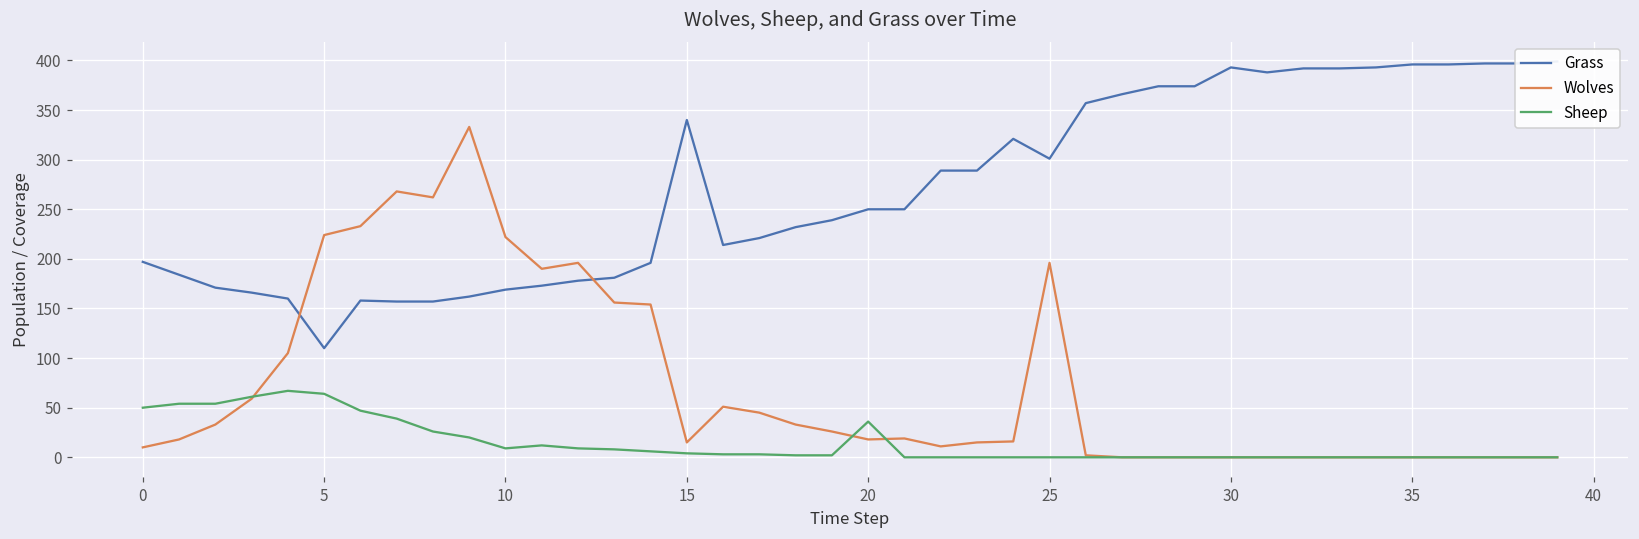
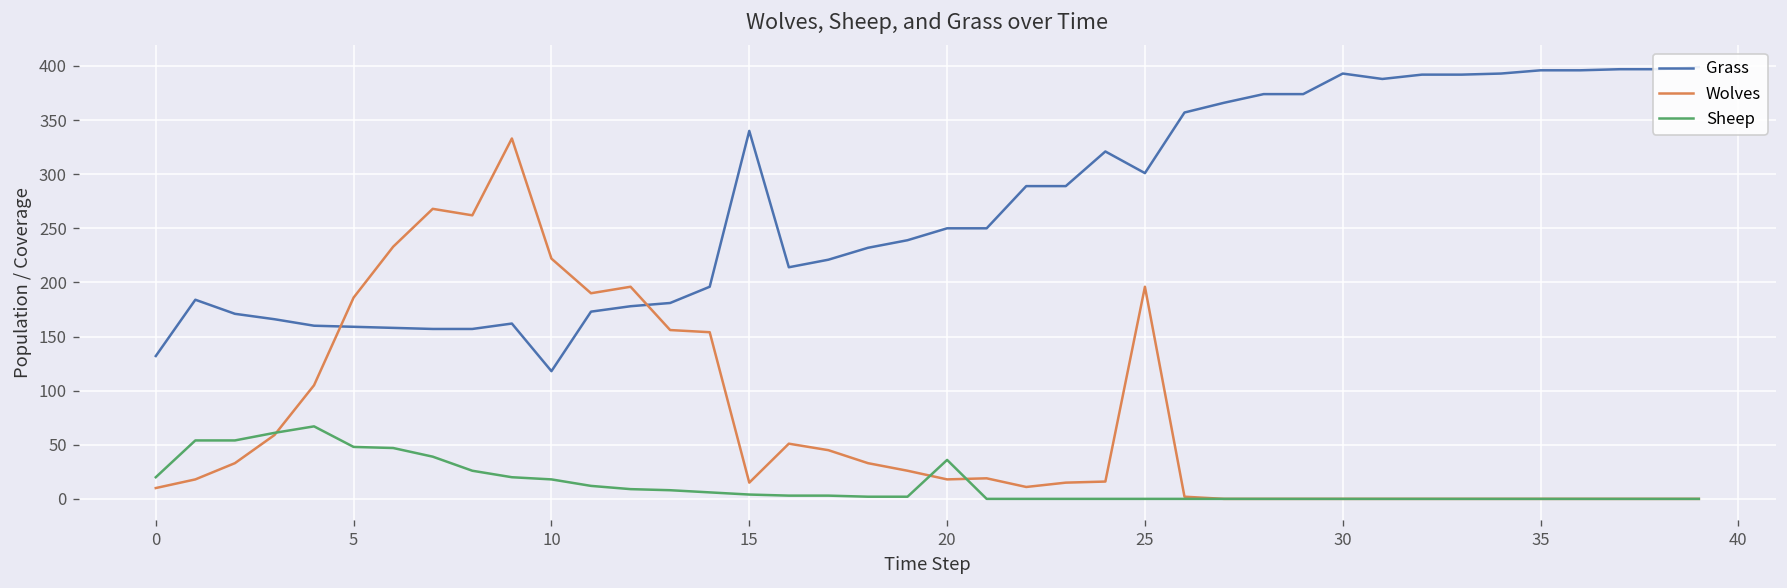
Grass, 0: 200 -> 130
Sheep, 0: 50 -> 20
Grass, 5: 110 -> 160
Wolves, 5: 220 -> 190
Sheep, 5: 60 -> 50
Grass, 10: 170 -> 120
Sheep, 10: 10 -> 20
